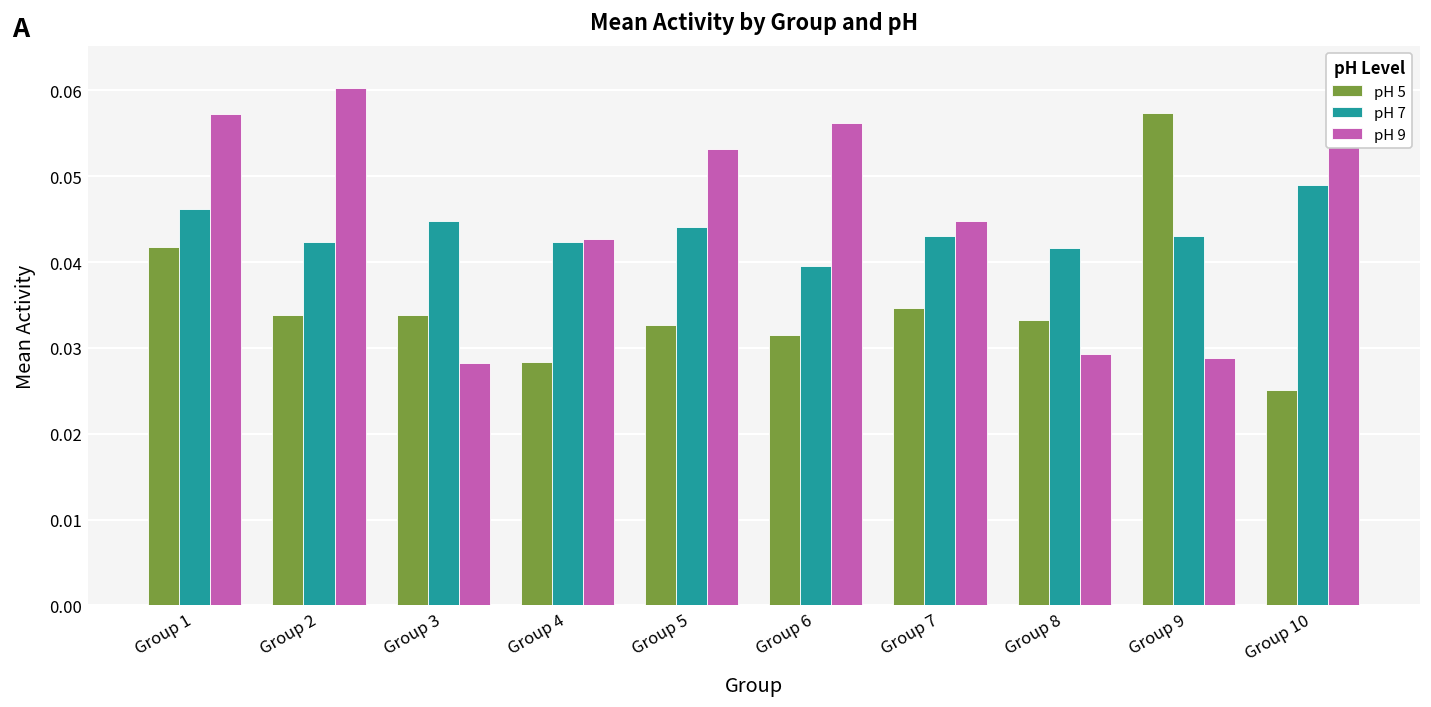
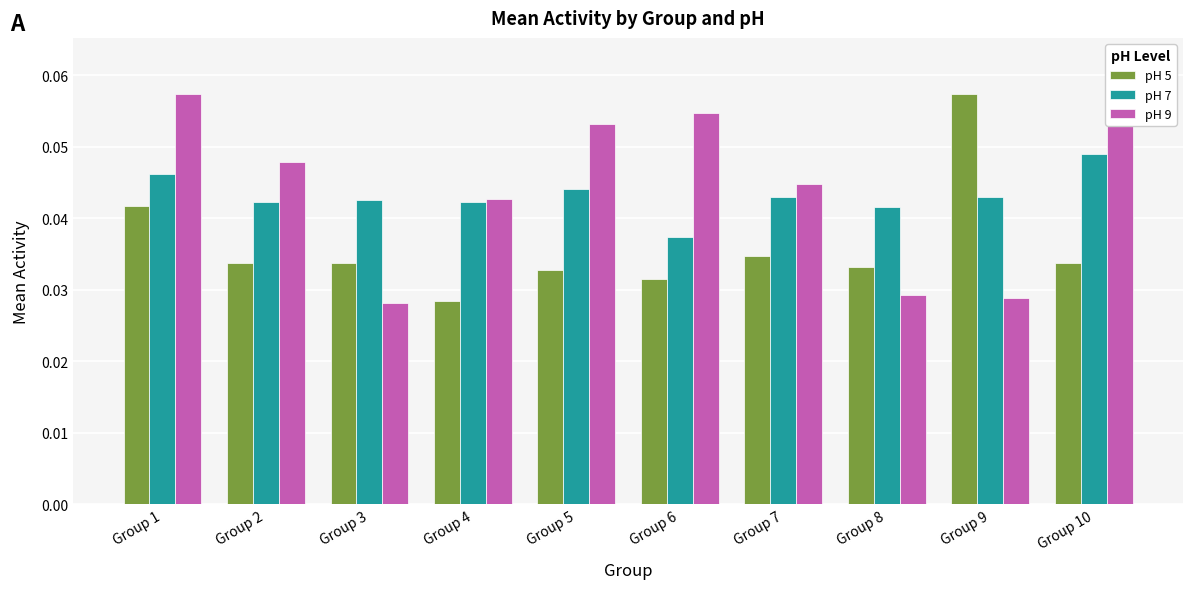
pH 9, Group 2: 0.060 -> 0.048
pH 7, Group 3: 0.045 -> 0.043
pH 7, Group 6: 0.040 -> 0.037
pH 9, Group 6: 0.056 -> 0.055
pH 5, Group 10: 0.025 -> 0.034
